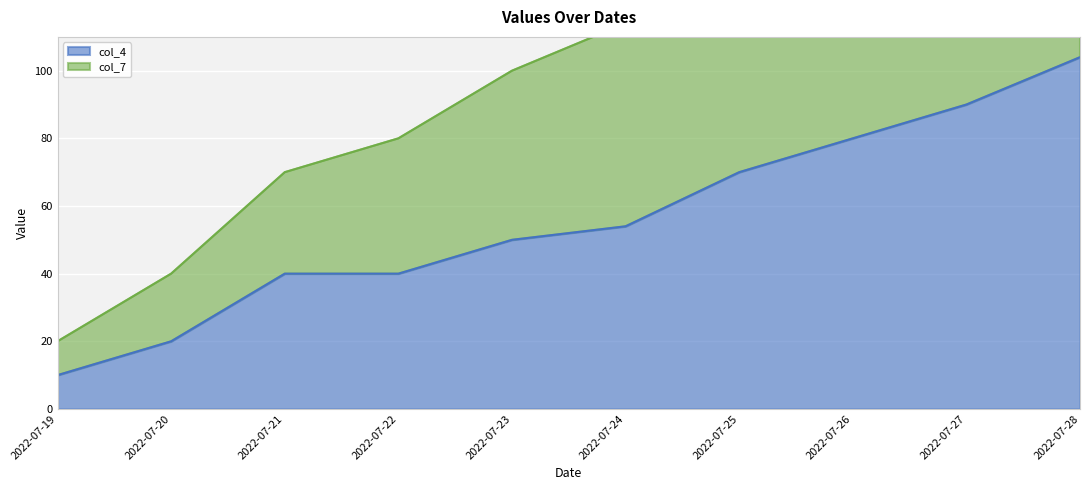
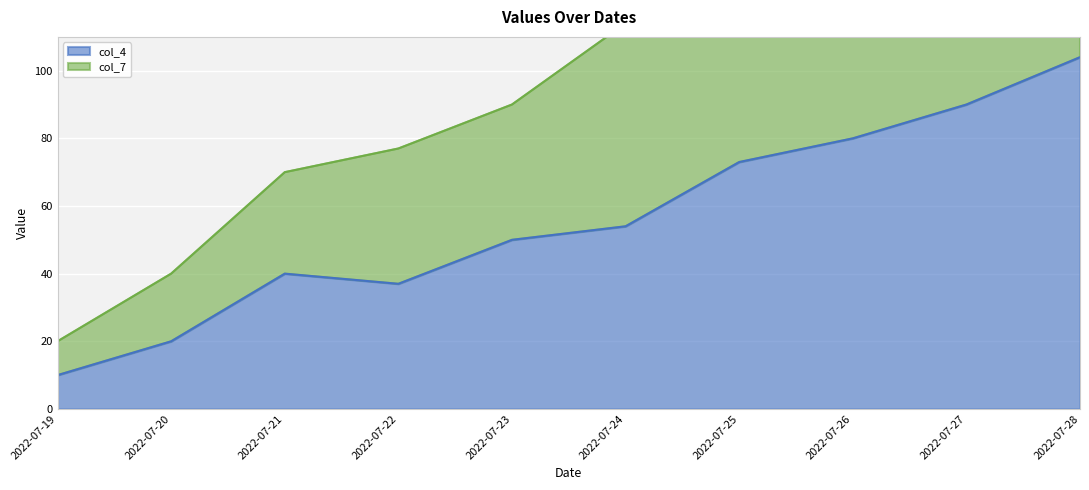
col_4, 2022-07-22: 40 -> 37
col_7, 2022-07-23: 50 -> 40
col_4, 2022-07-25: 70 -> 73
